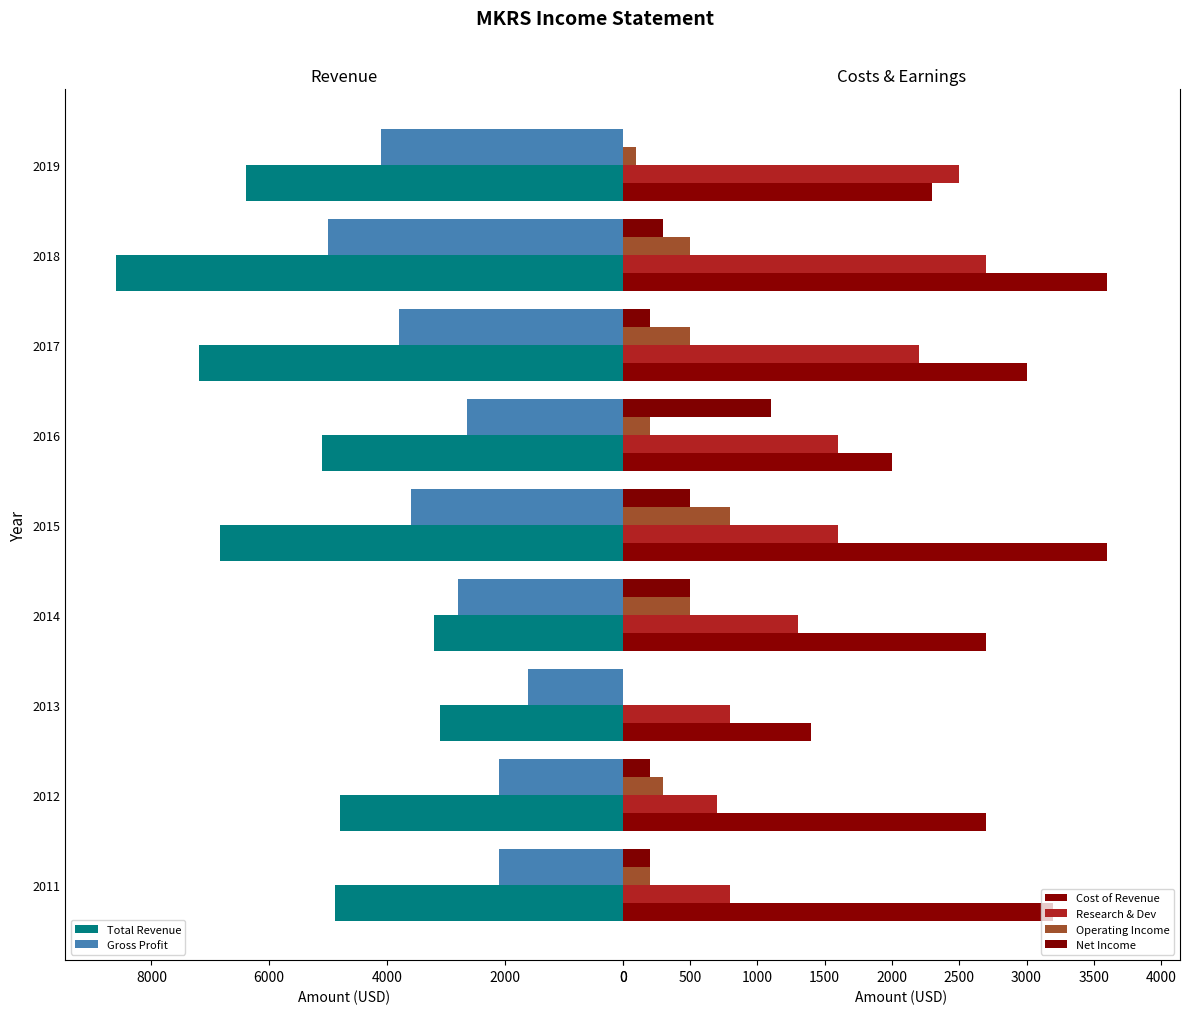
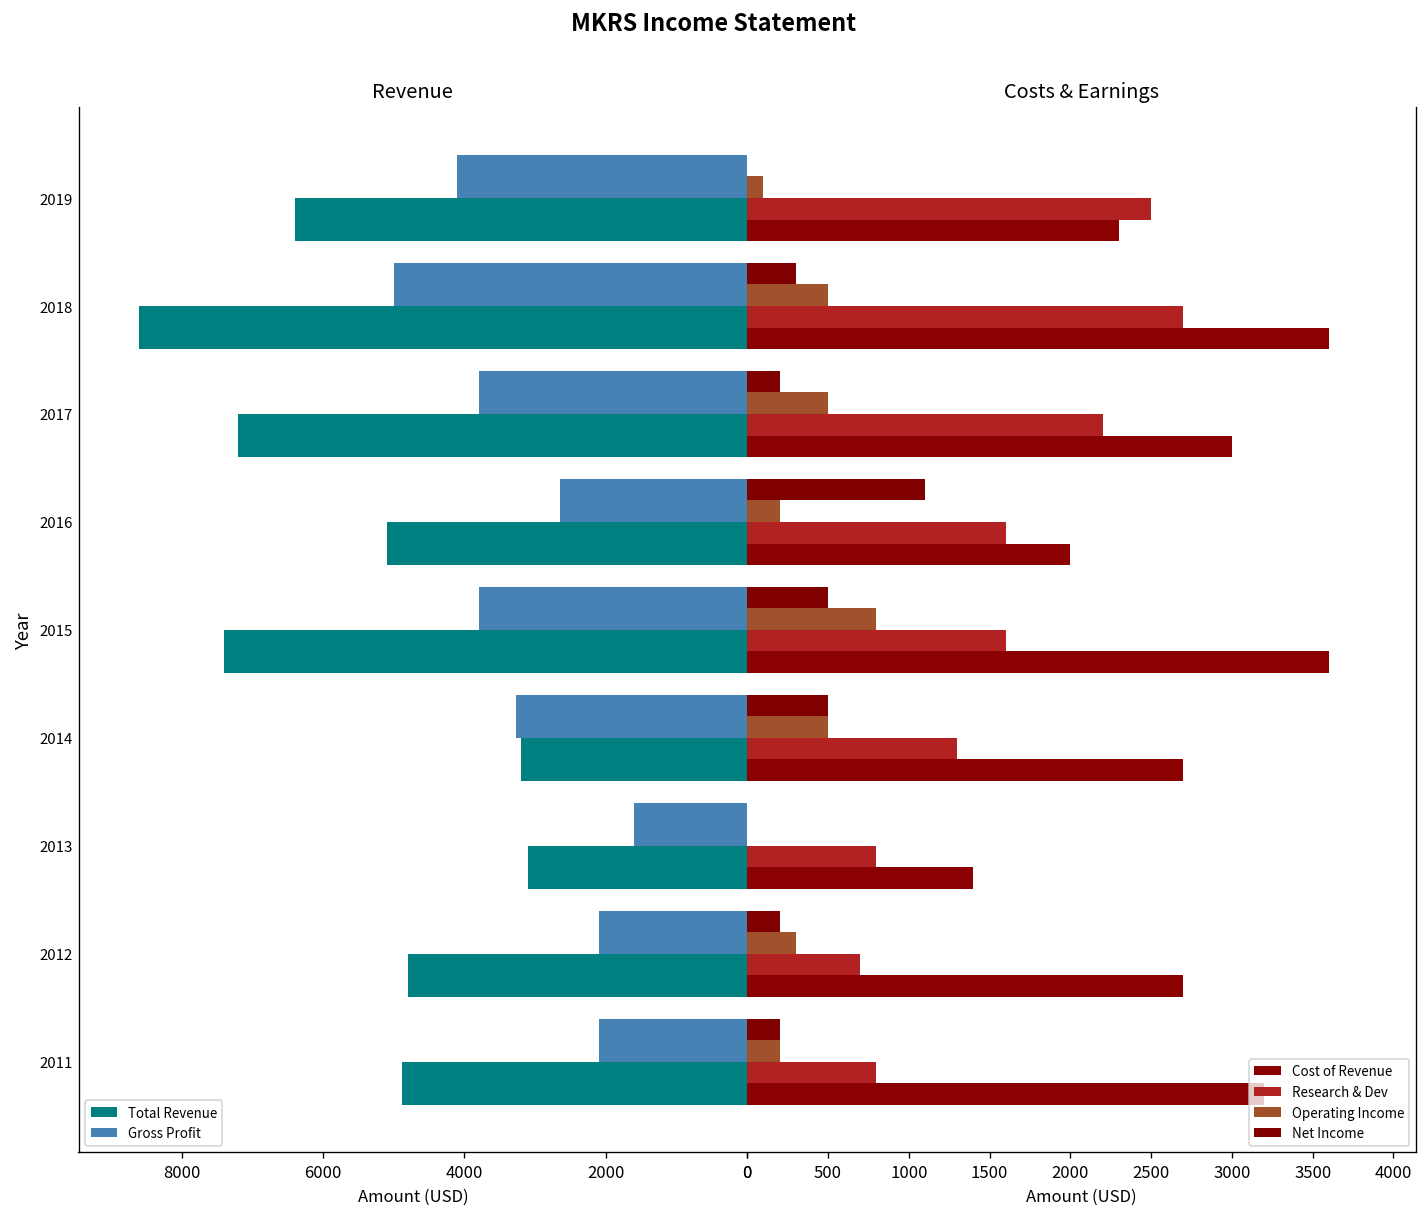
Revenue, Gross Profit, 2015: 3600 -> 3800
Revenue, Total Revenue, 2015: 6800 -> 7400
Revenue, Gross Profit, 2014: 2800 -> 3300
